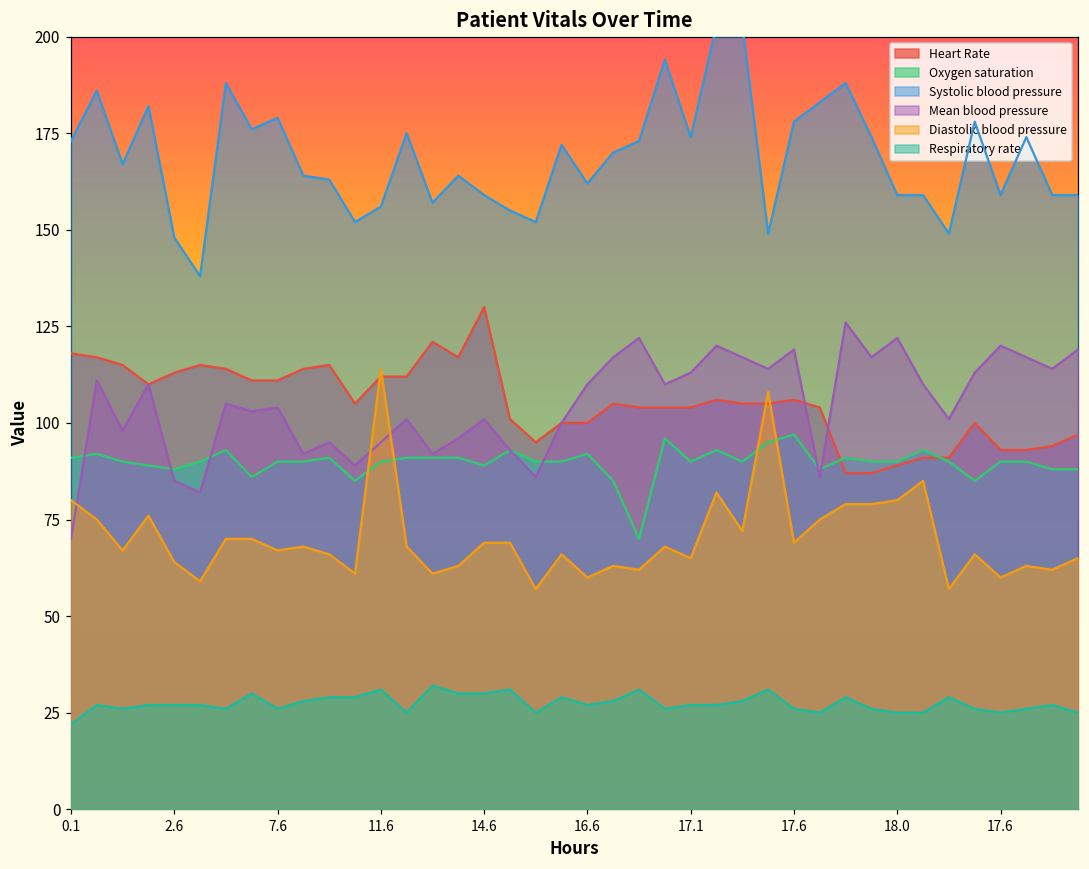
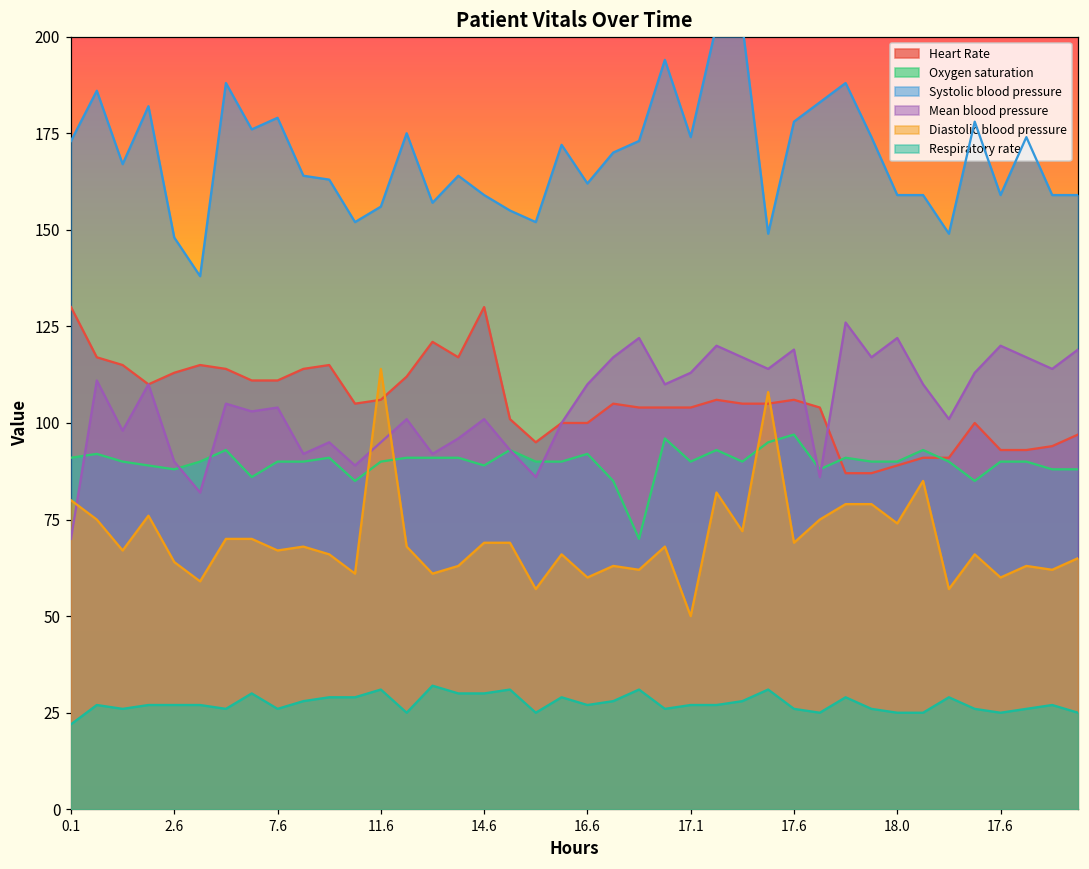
Heart Rate, 0.1: 118 -> 130
Mean blood pressure, 2.6: 85 -> 90
Heart Rate, 11.6: 112 -> 106
Diastolic blood pressure, 17.1: 65 -> 50
Diastolic blood pressure, 18.0: 80 -> 74
